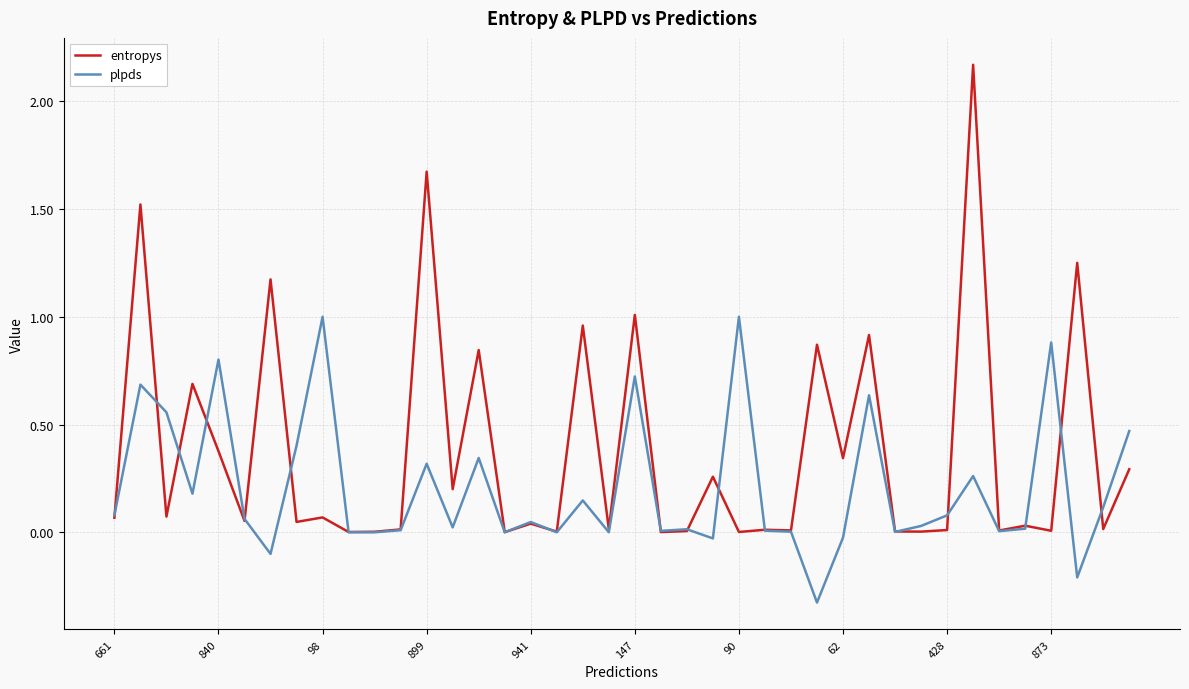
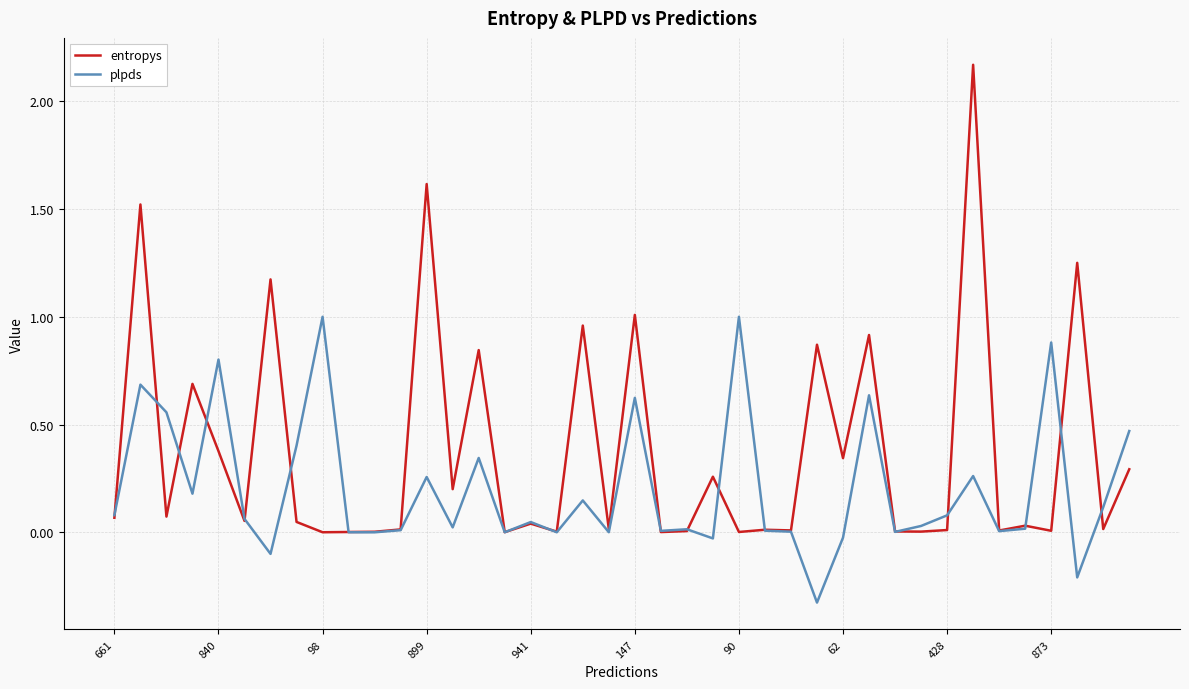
entropys, 98: 0.07 -> 0.00
entropys, 899: 1.67 -> 1.62
plpds, 899: 0.32 -> 0.26
plpds, 147: 0.72 -> 0.62
